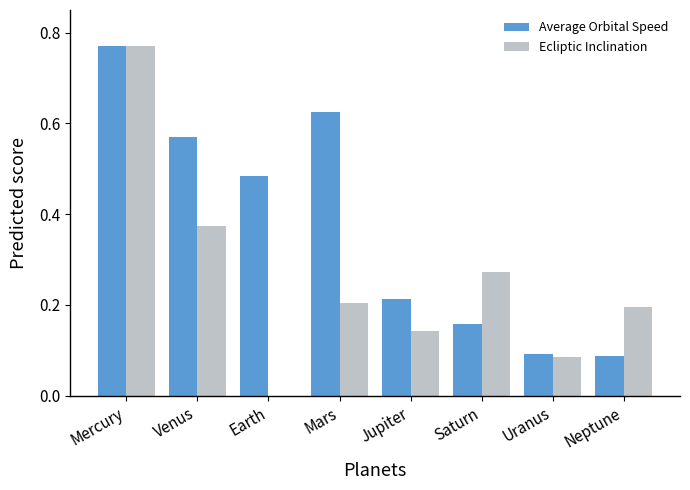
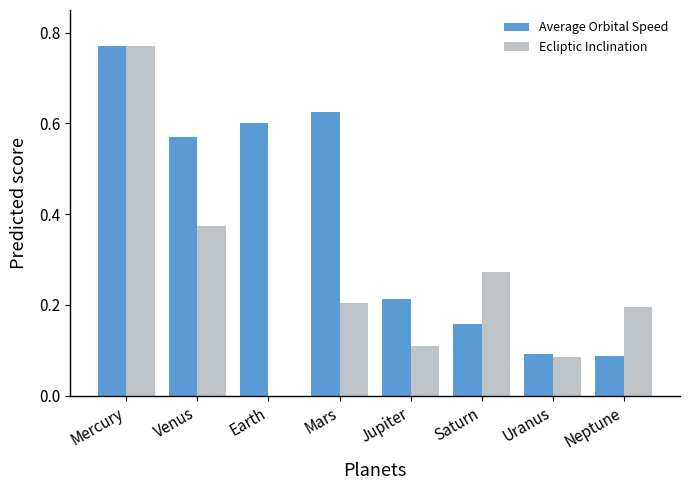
Average Orbital Speed, Earth: 0.48 -> 0.60
Ecliptic Inclination, Jupiter: 0.14 -> 0.11
